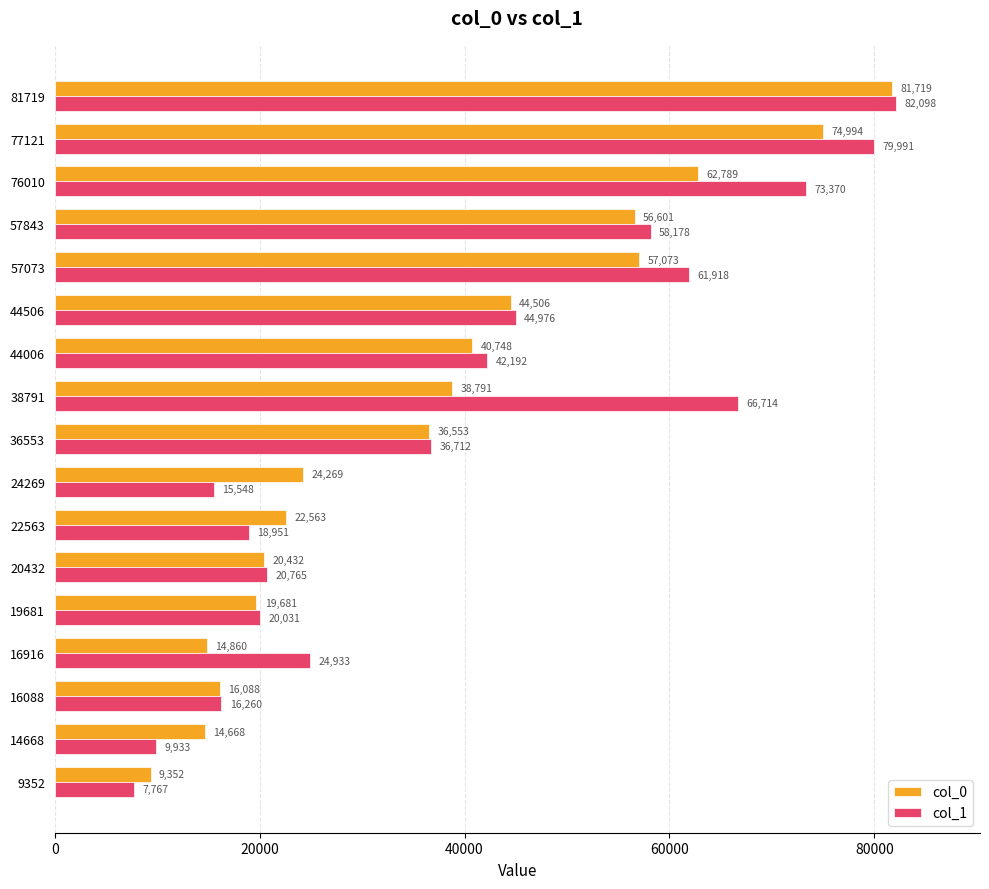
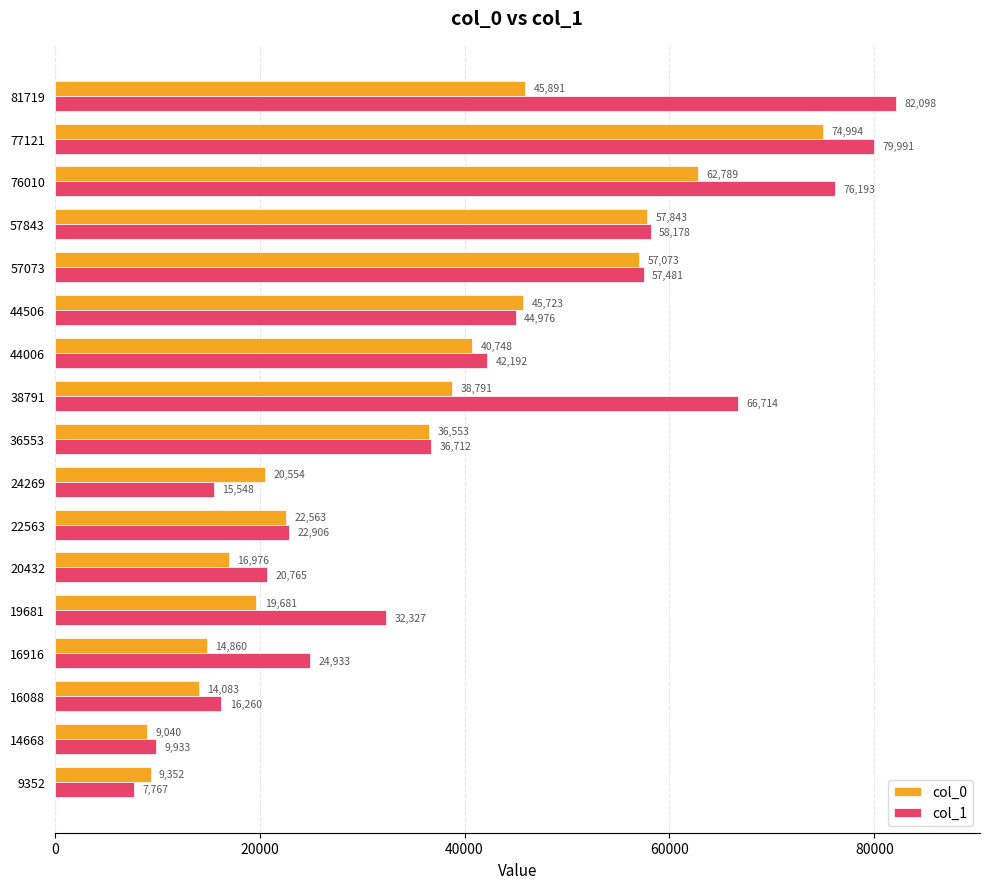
col_0, 81719: 81,719 -> 45,891
col_1, 76010: 73,370 -> 76,193
col_0, 57843: 56,601 -> 57,843
col_1, 57073: 61,918 -> 57,481
col_0, 44506: 44,506 -> 45,723
col_0, 24269: 24,269 -> 20,554
col_1, 22563: 18,951 -> 22,906
col_0, 20432: 20,432 -> 16,976
col_1, 19681: 20,031 -> 32,327
col_0, 16088: 16,088 -> 14,083
col_0, 14668: 14,668 -> 9,040
